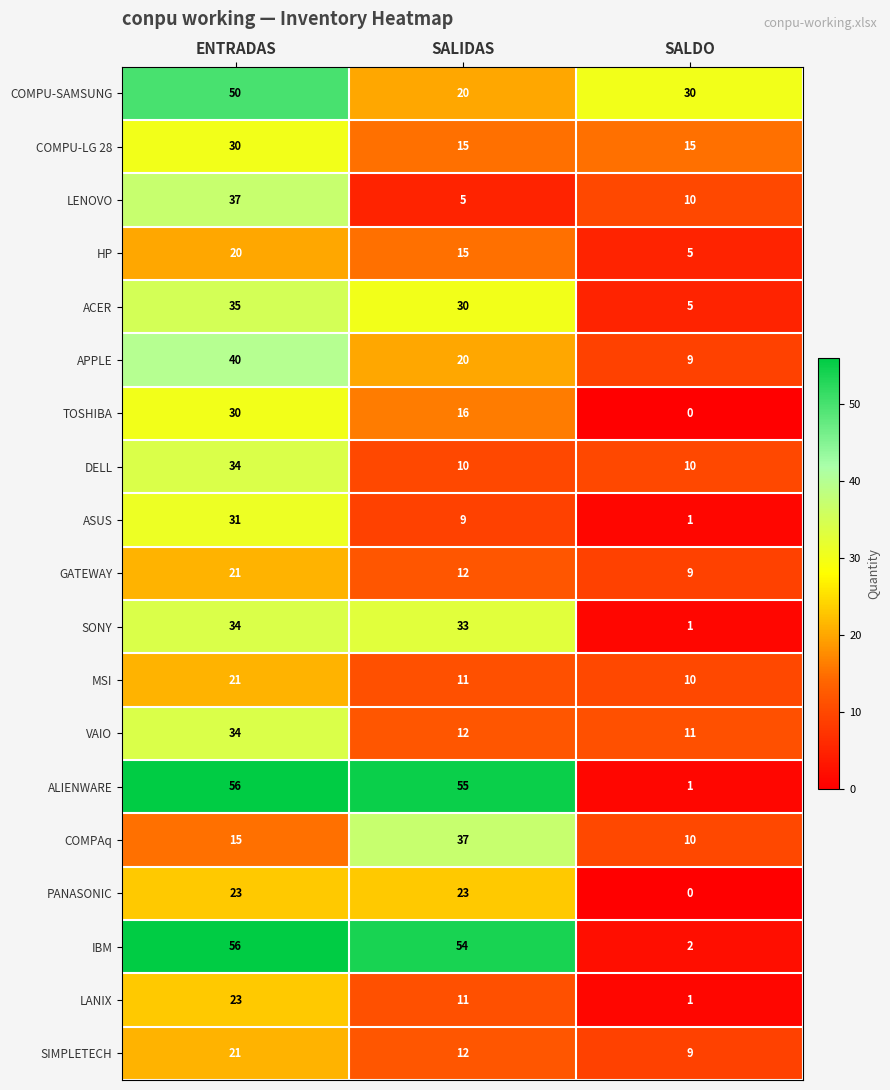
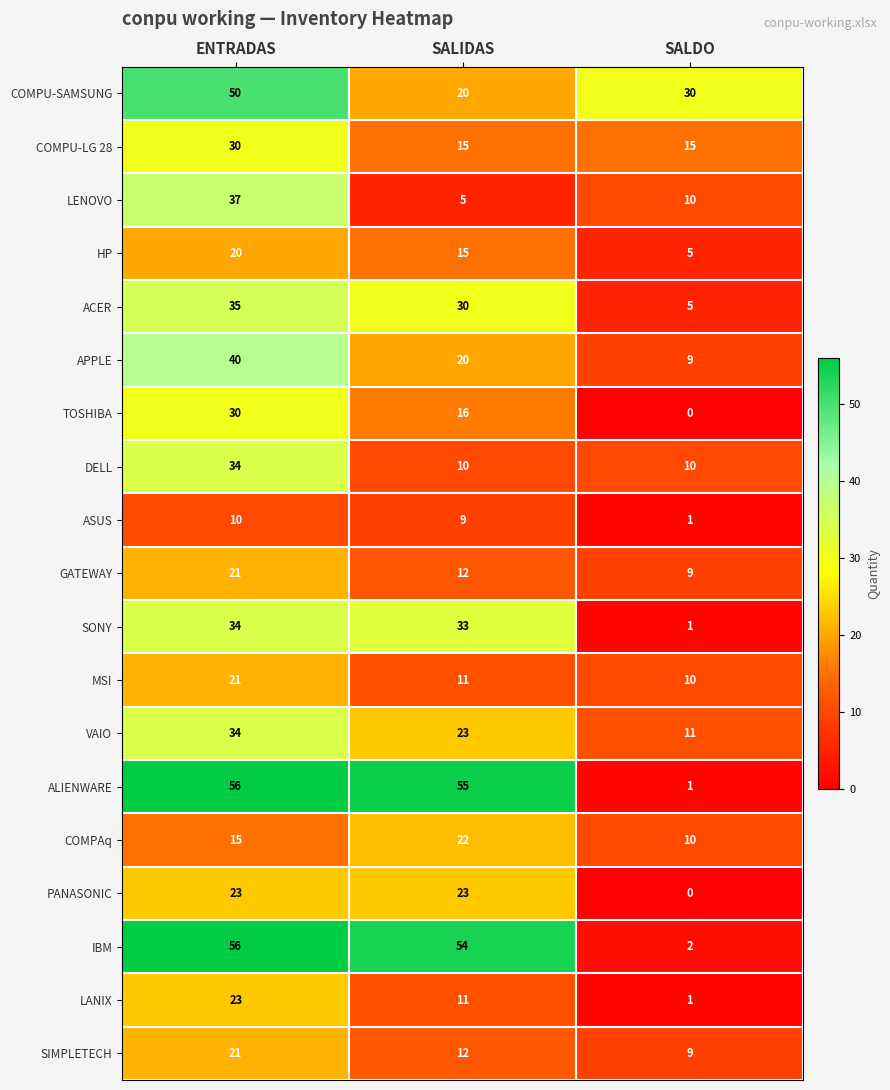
ASUS, ENTRADAS: 31 -> 10
VAIO, SALIDAS: 12 -> 23
COMPAq, SALIDAS: 37 -> 22
